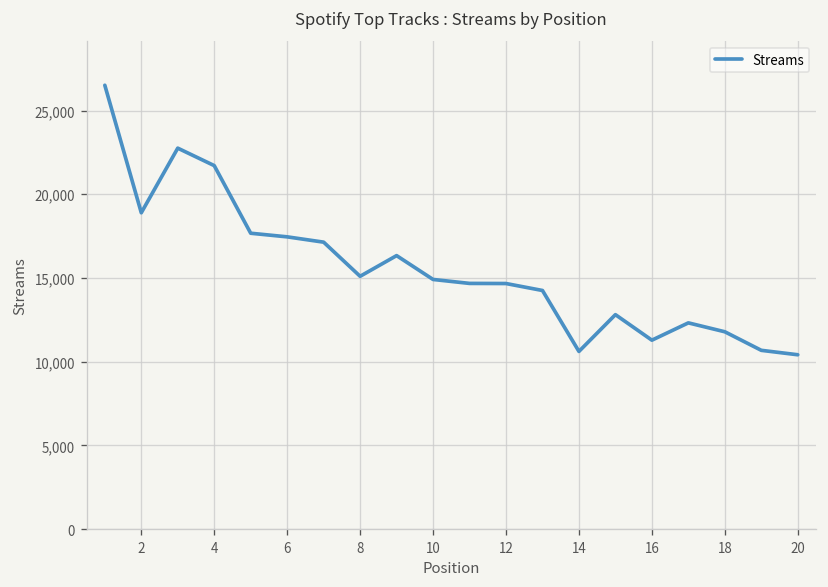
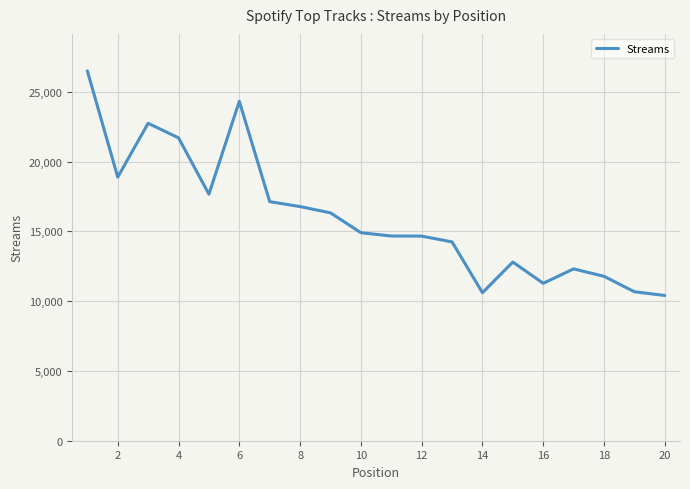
6: 17,500 -> 24,300
8: 15,100 -> 16,800
